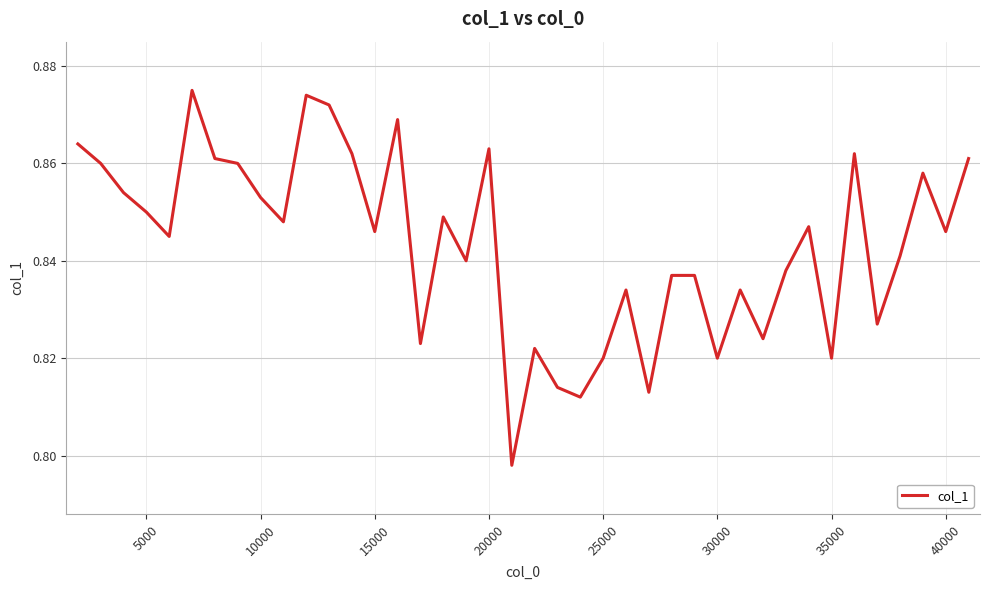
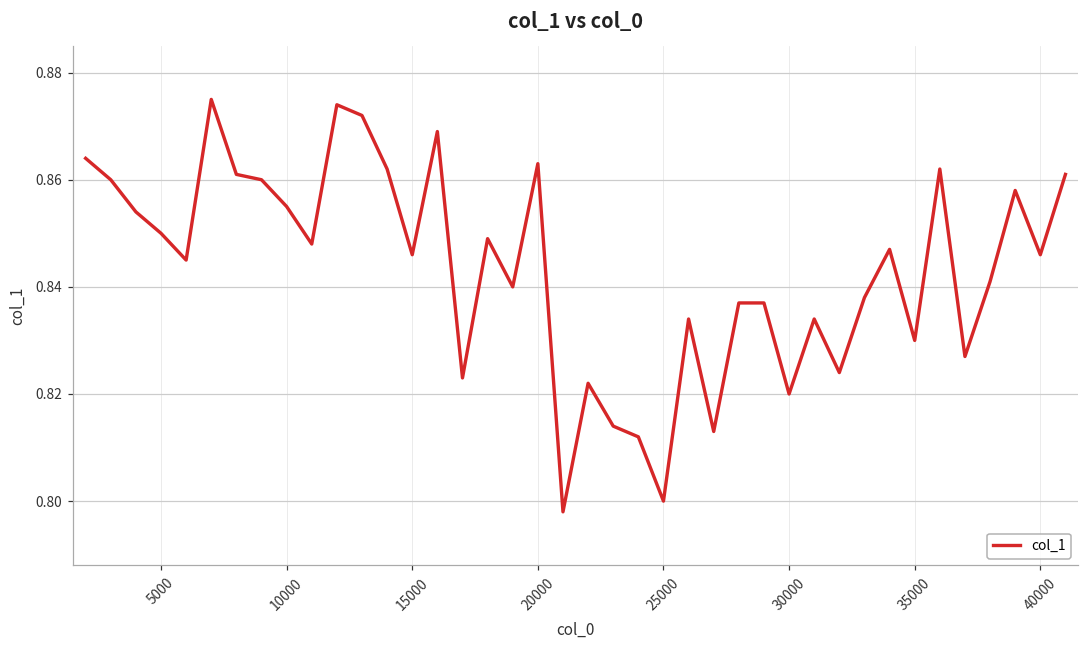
10000: 0.853 -> 0.855
25000: 0.82 -> 0.80
35000: 0.82 -> 0.83
